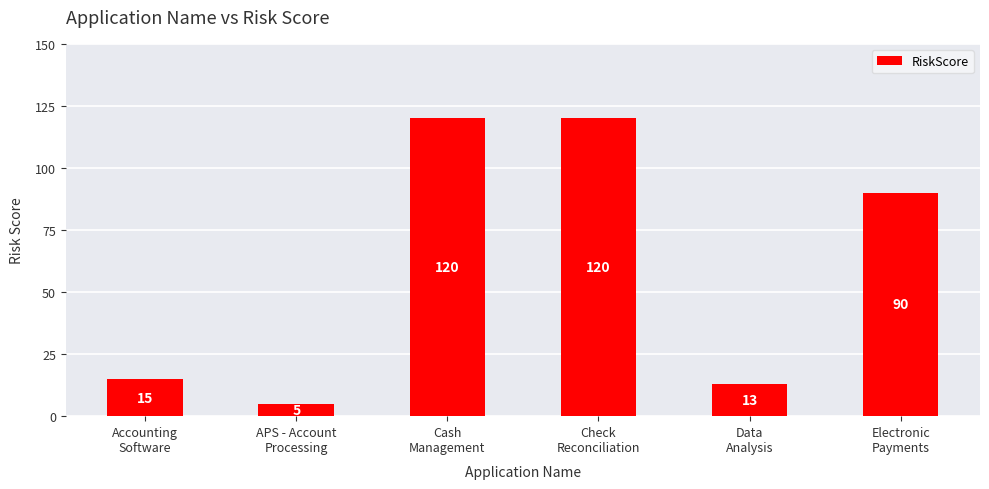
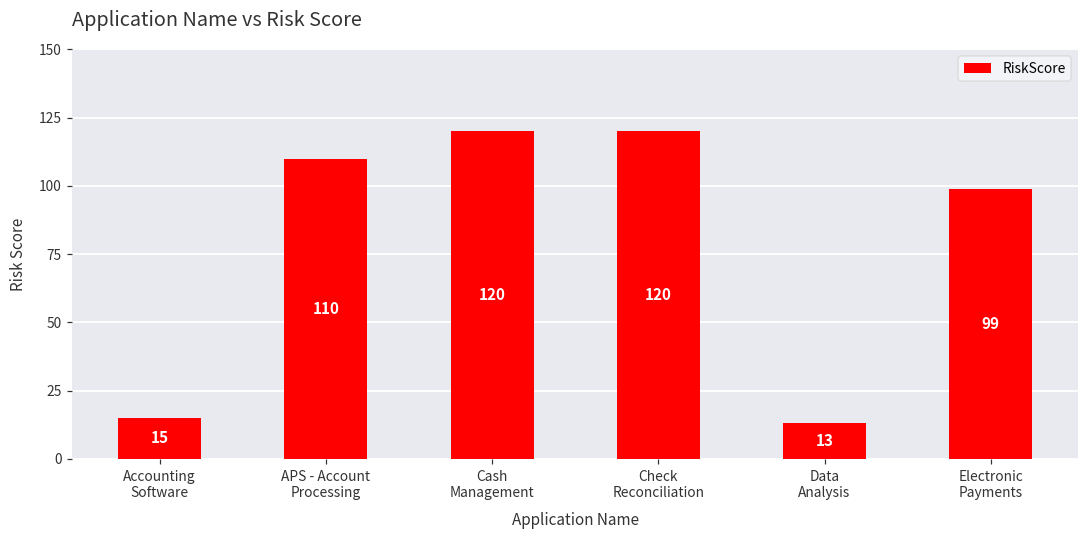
APS - Account Processing: 5 -> 110
Electronic Payments: 90 -> 99
